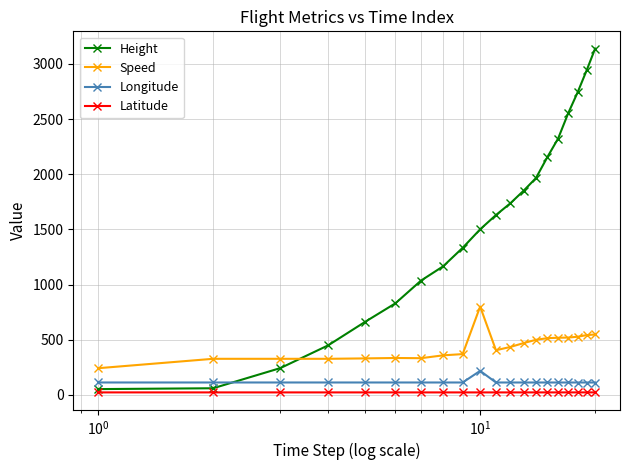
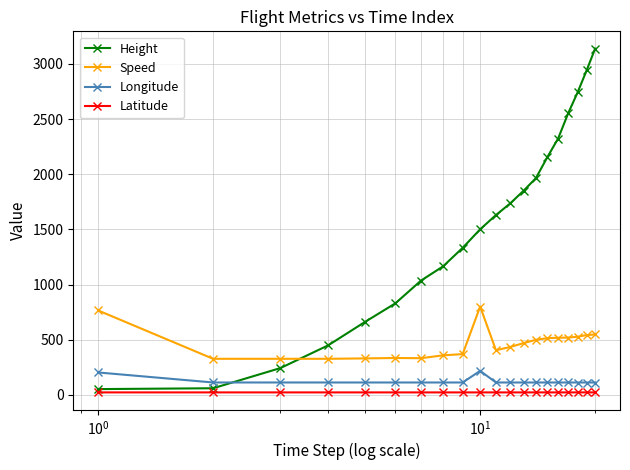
Speed, 10^0: 240 -> 770
Longitude, 10^0: 110 -> 200
